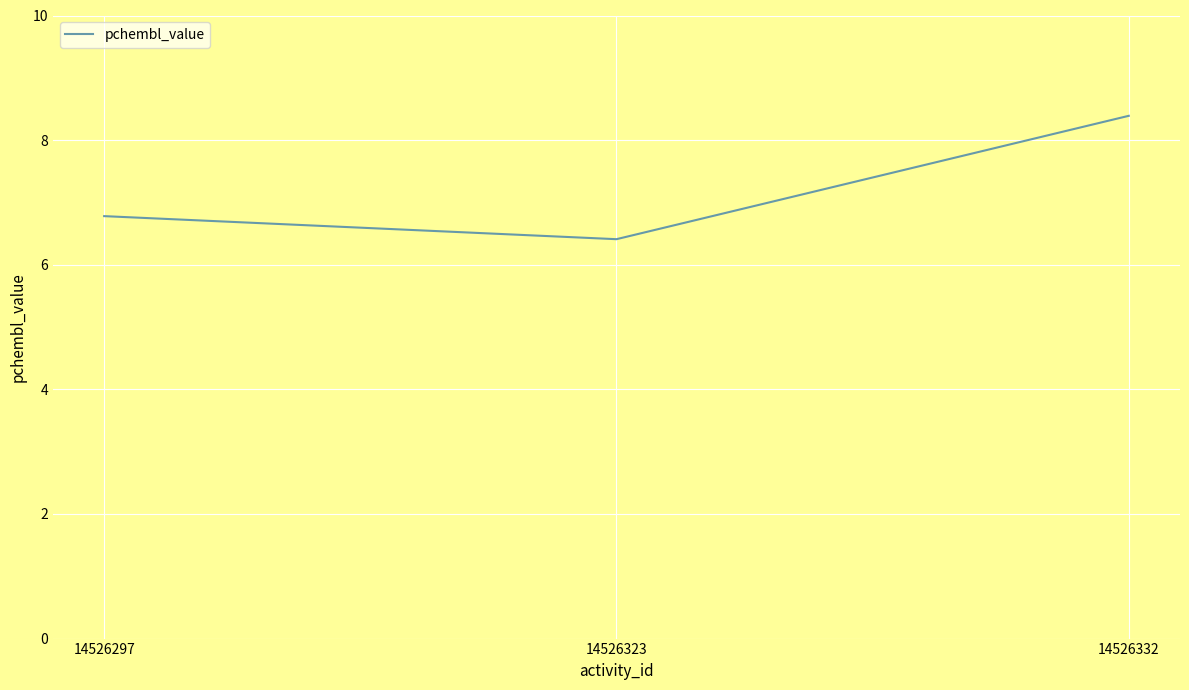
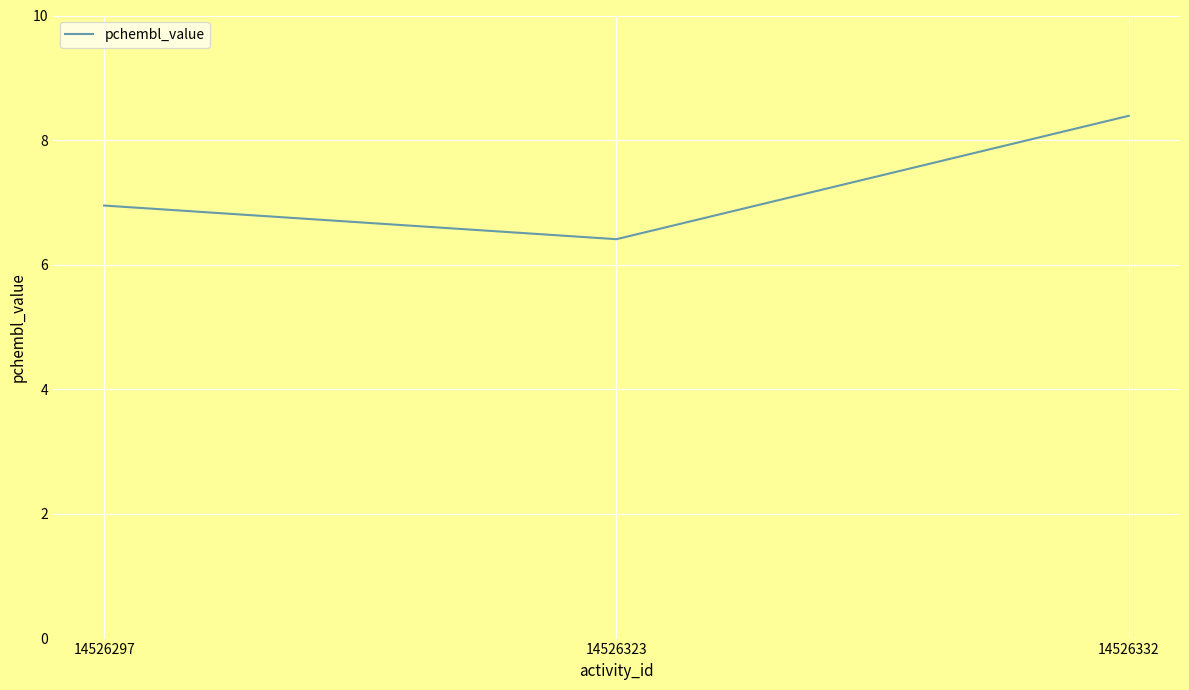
14526297: 6.8 -> 7.0
